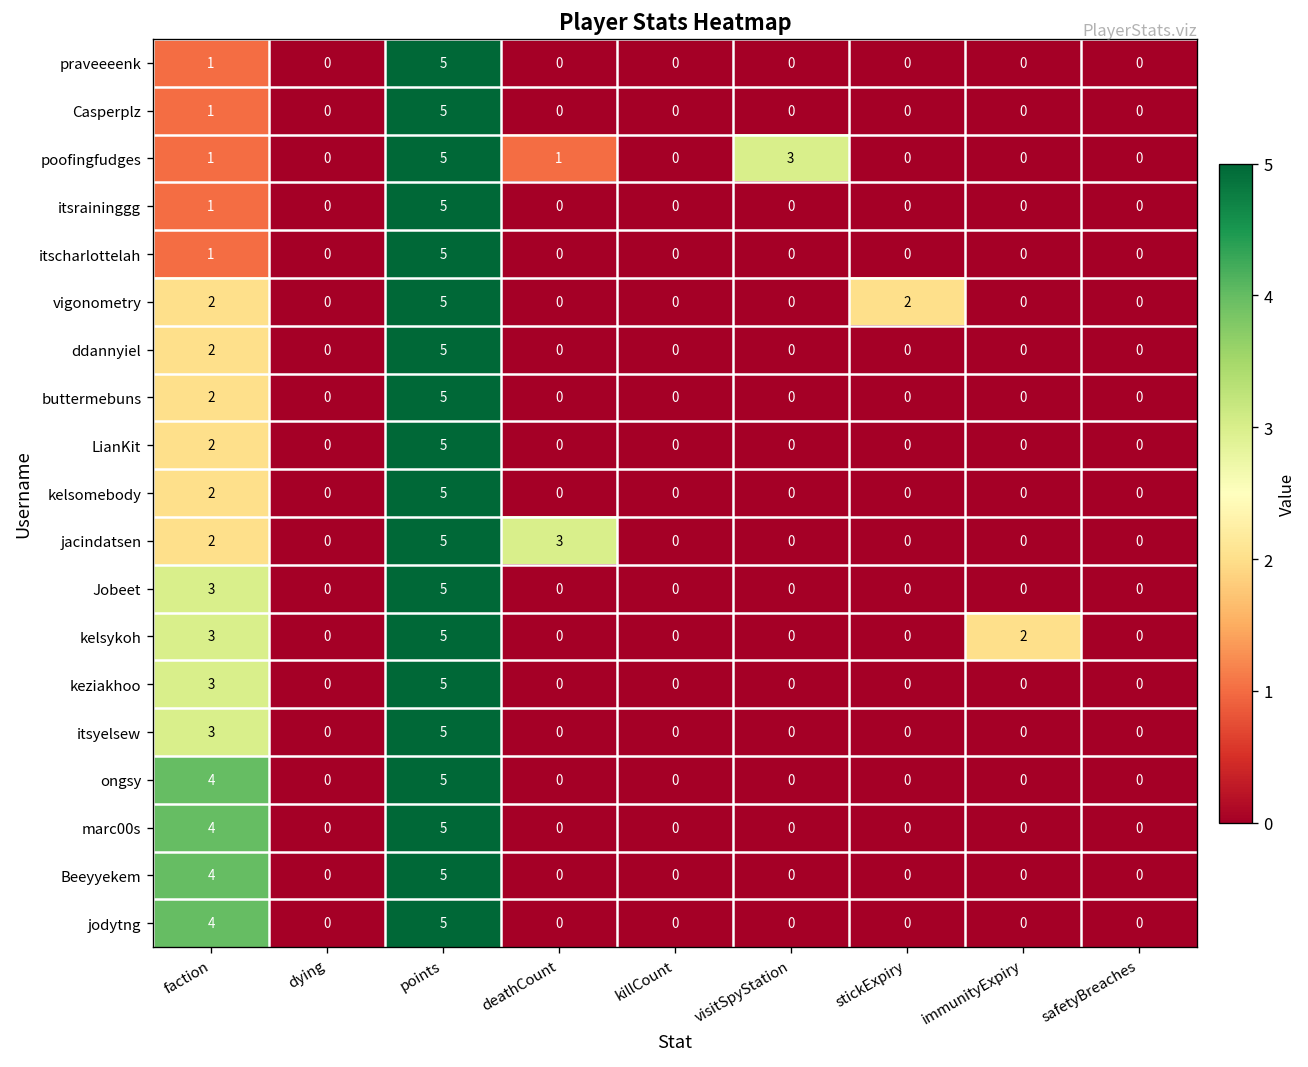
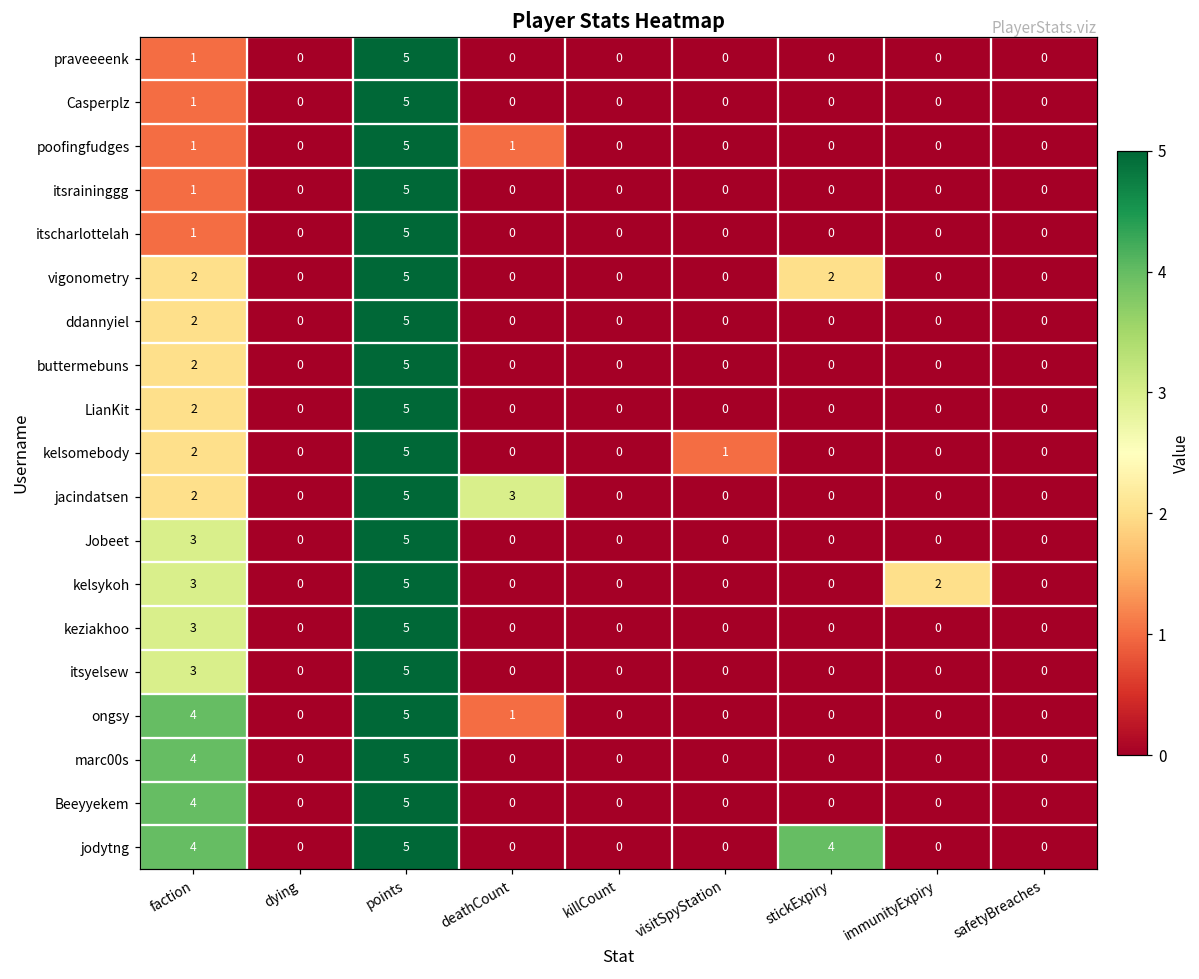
poofingfudges, visitSpyStation: 3 -> 0
kelsomebody, visitSpyStation: 0 -> 1
ongsy, deathCount: 0 -> 1
jodytng, stickExpiry: 0 -> 4
